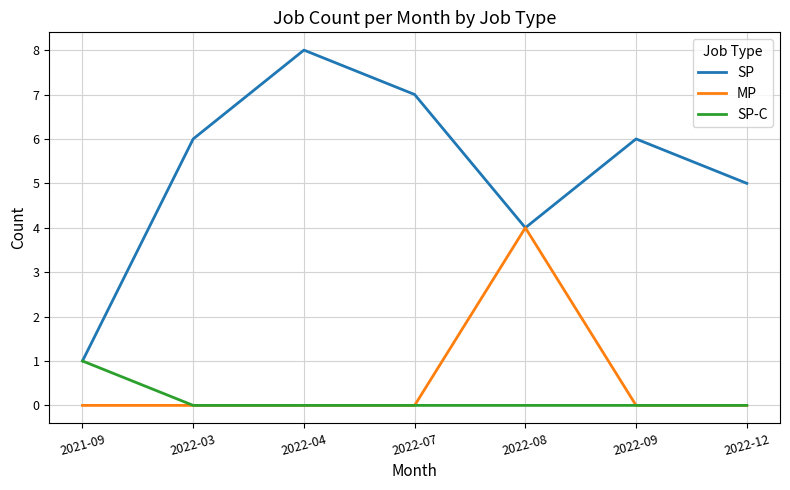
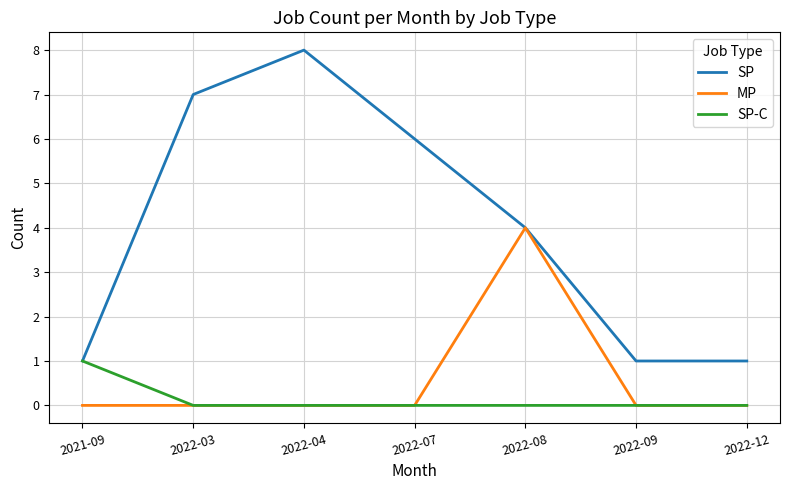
SP, 2022-03: 6 -> 7
SP, 2022-07: 7 -> 6
SP, 2022-09: 6 -> 1
SP, 2022-12: 5 -> 1
